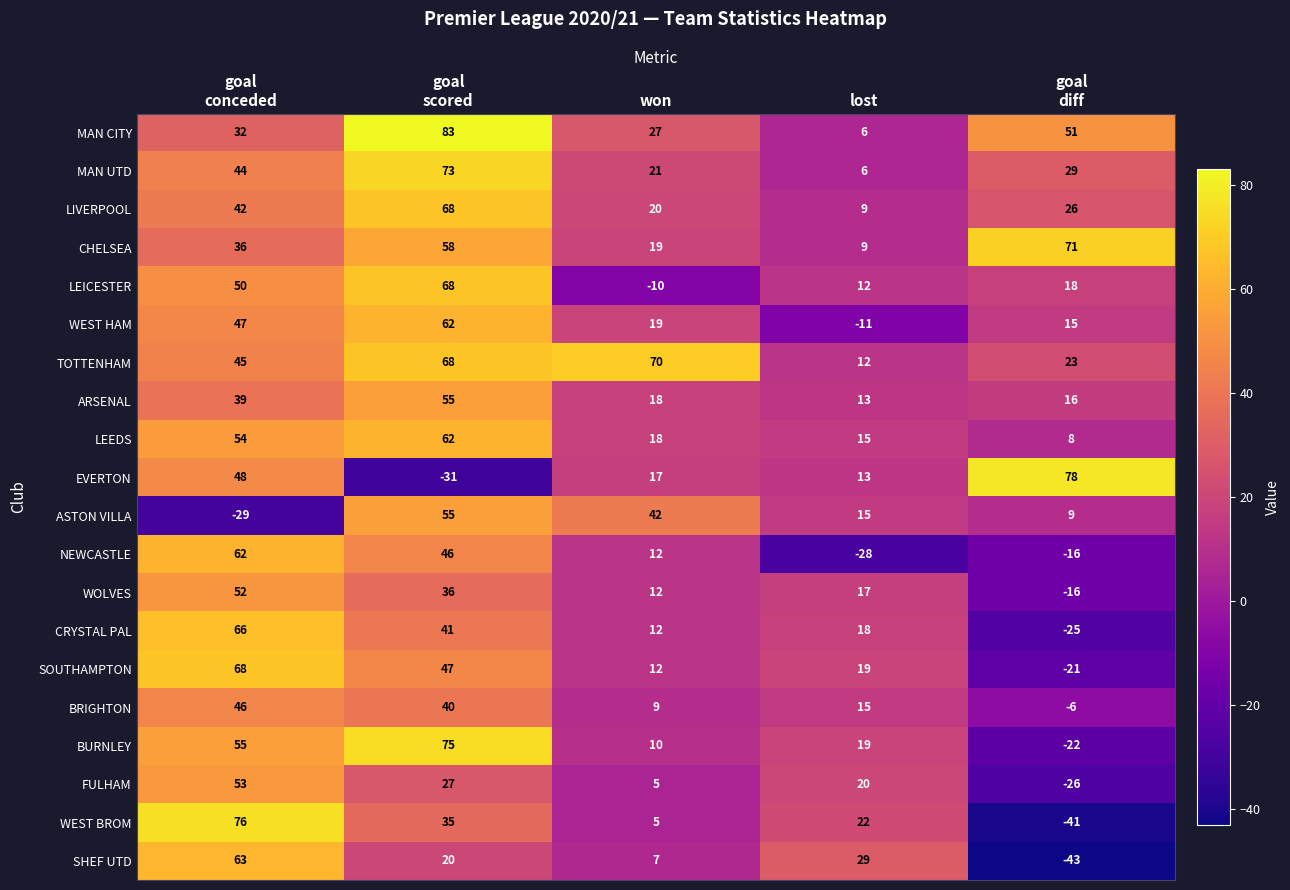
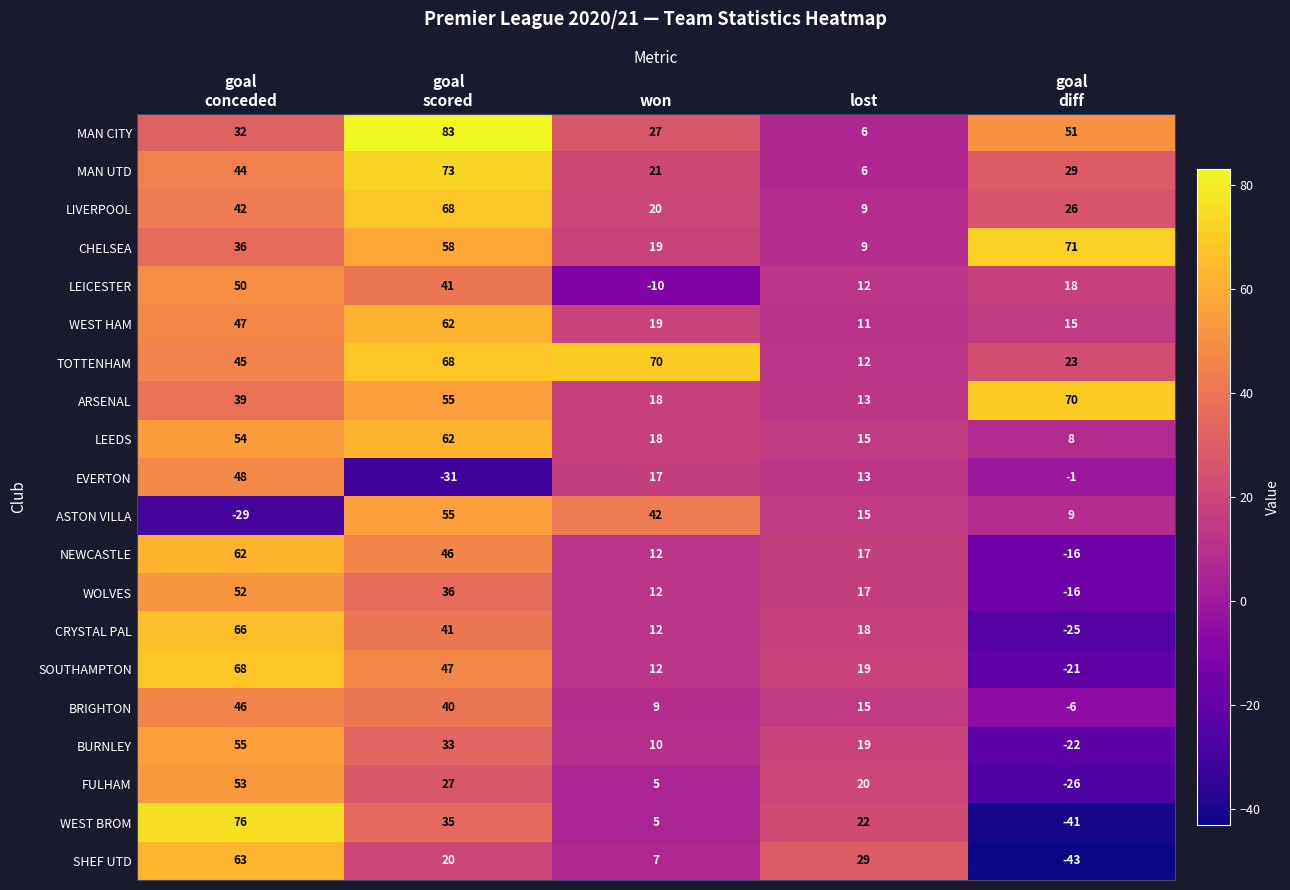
LEICESTER, goal scored: 68 -> 41
WEST HAM, lost: -11 -> 11
ARSENAL, goal diff: 16 -> 70
EVERTON, goal diff: 78 -> -1
NEWCASTLE, lost: -28 -> 17
BURNLEY, goal scored: 75 -> 33
